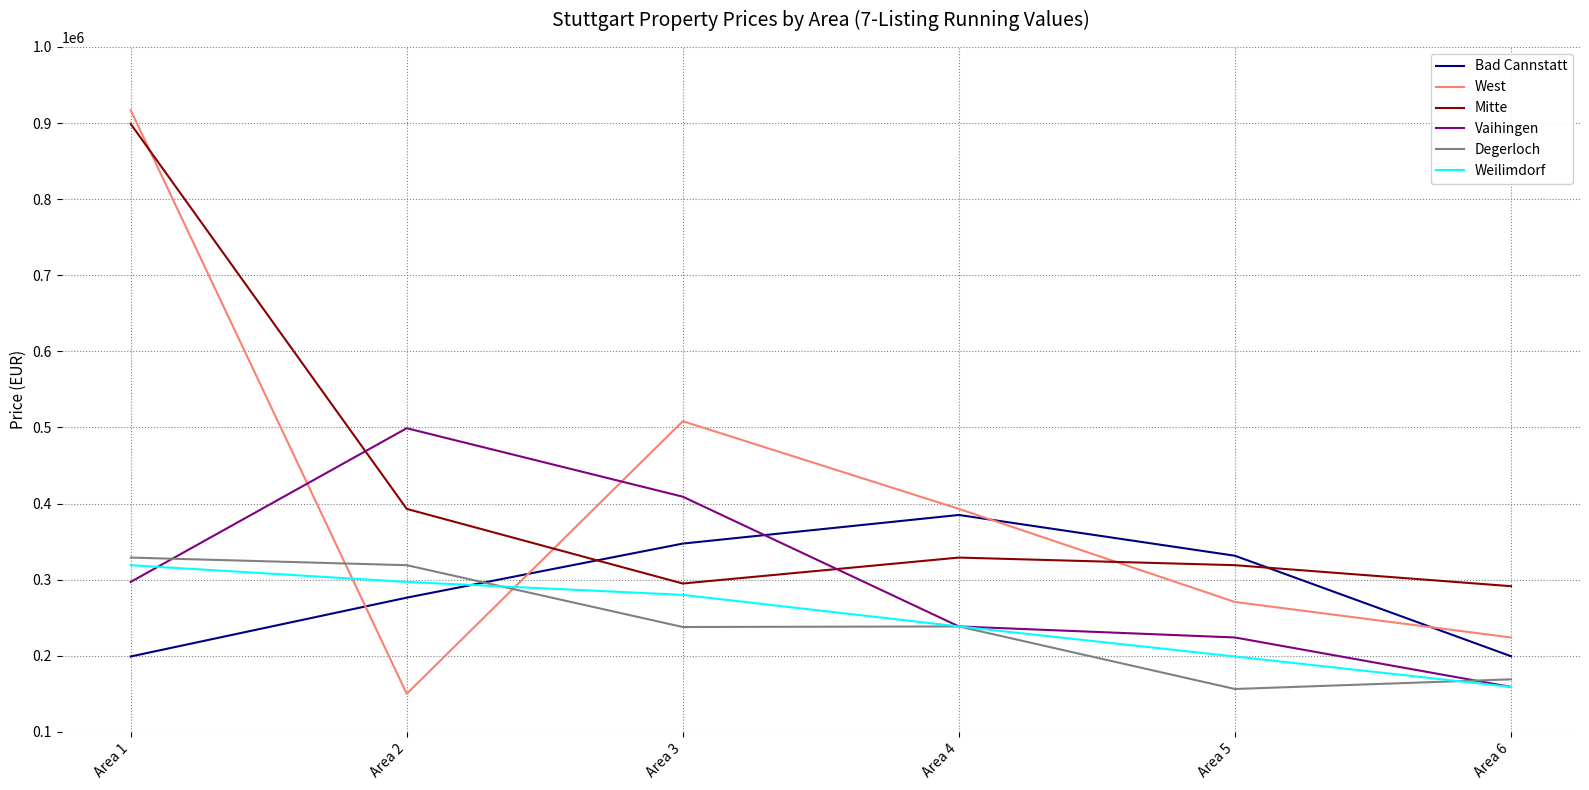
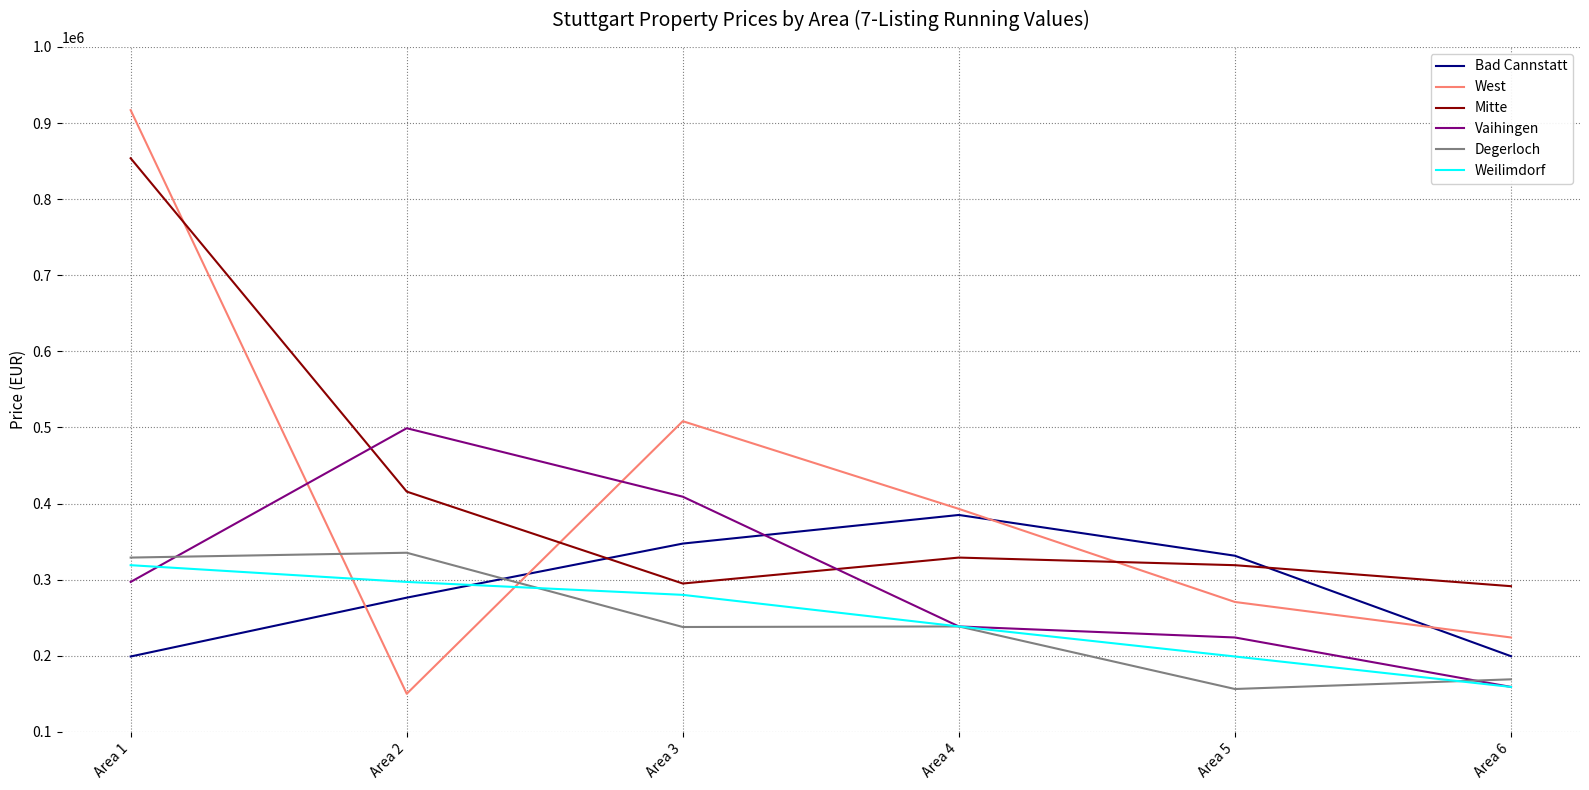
Mitte, Area 1: 900000 -> 850000
Mitte, Area 2: 390000 -> 420000
Degerloch, Area 2: 320000 -> 340000
